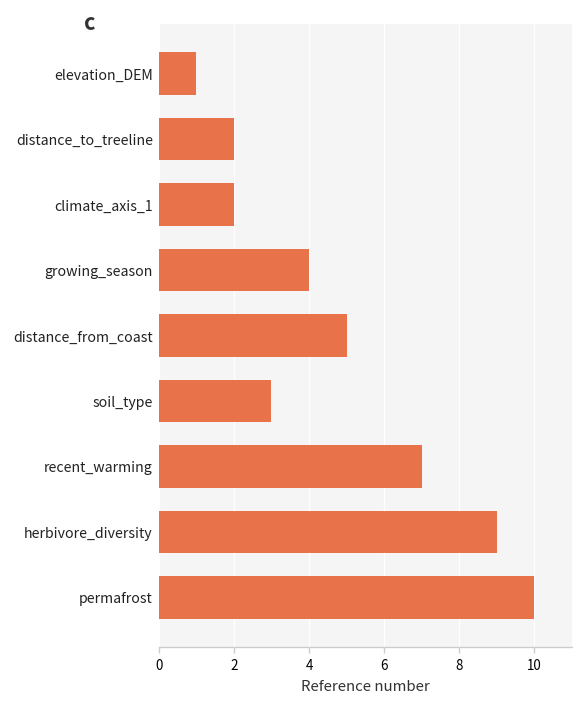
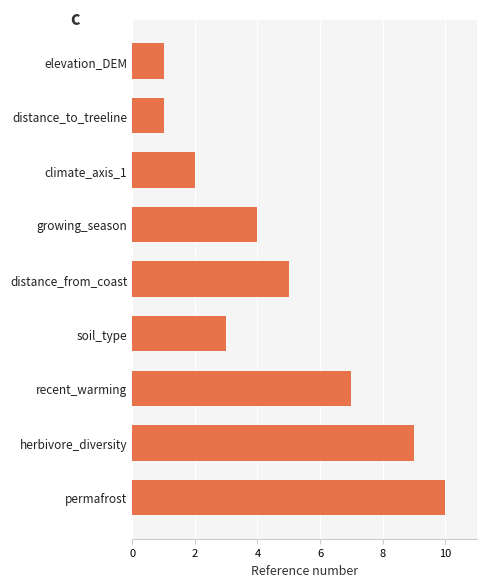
distance_to_treeline: 2 -> 1
